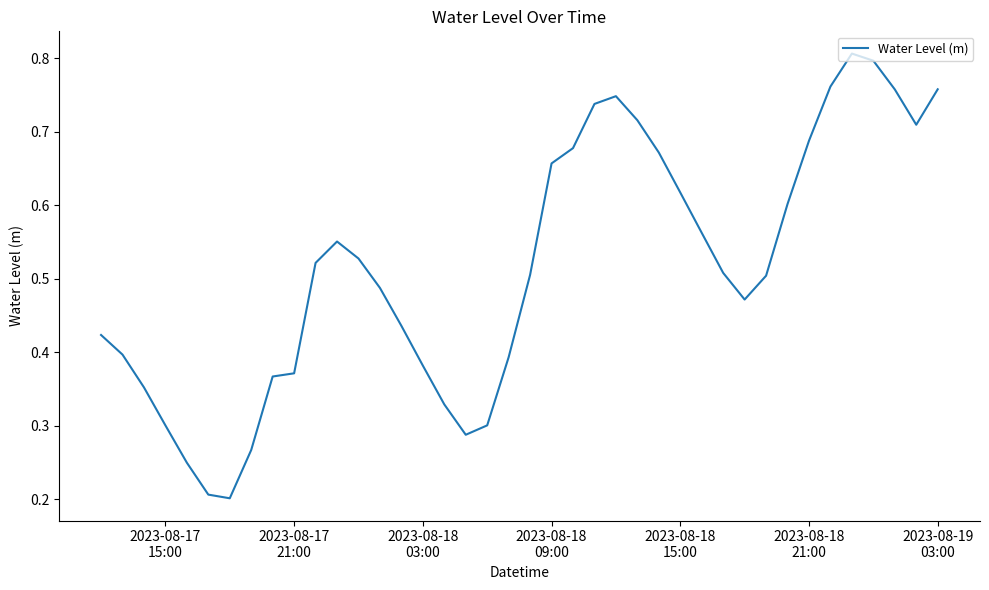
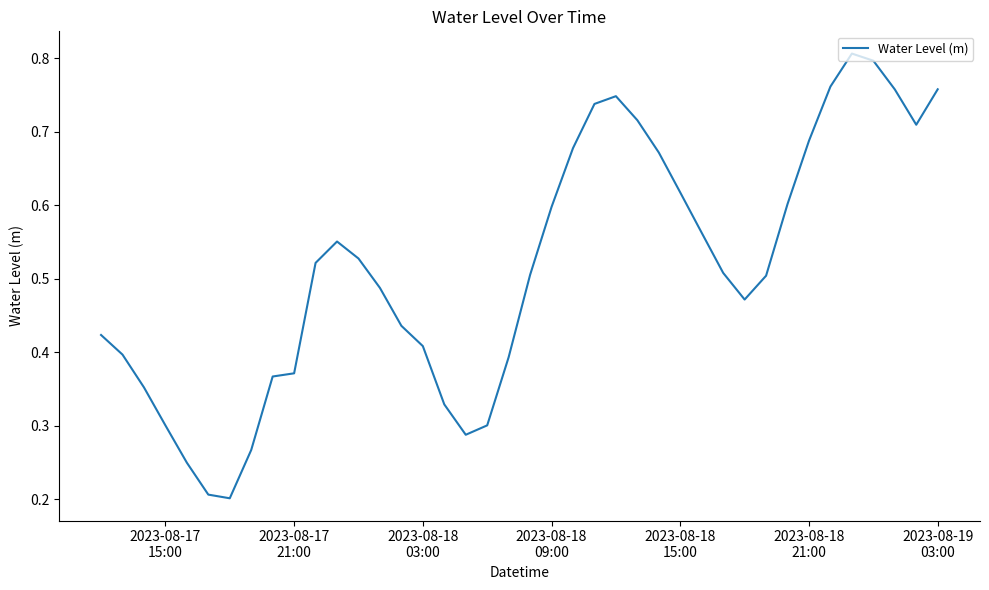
2023-08-18 03:00: 0.38 -> 0.41
2023-08-18 09:00: 0.66 -> 0.60
